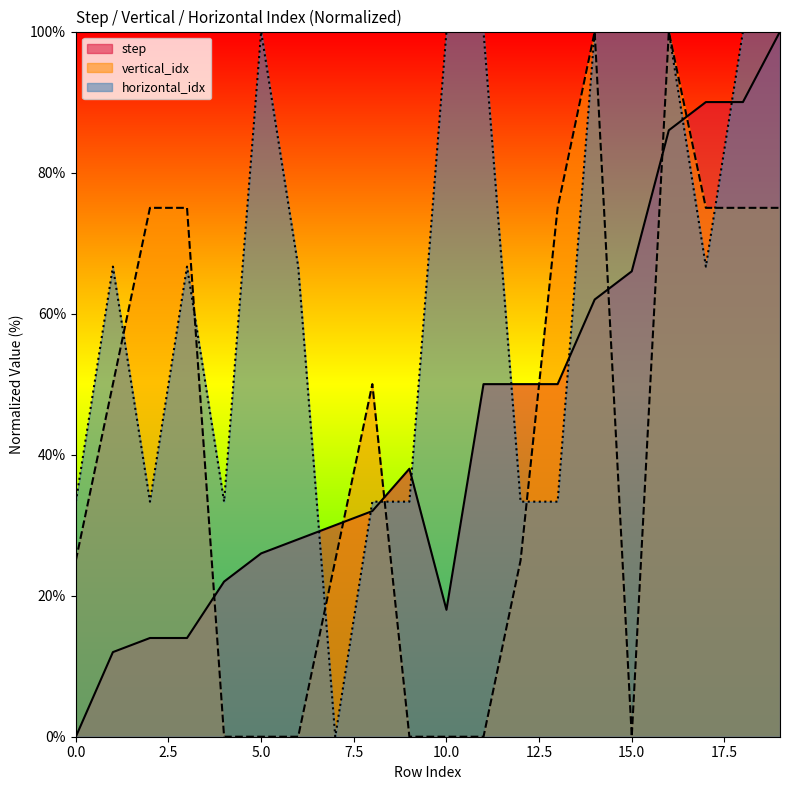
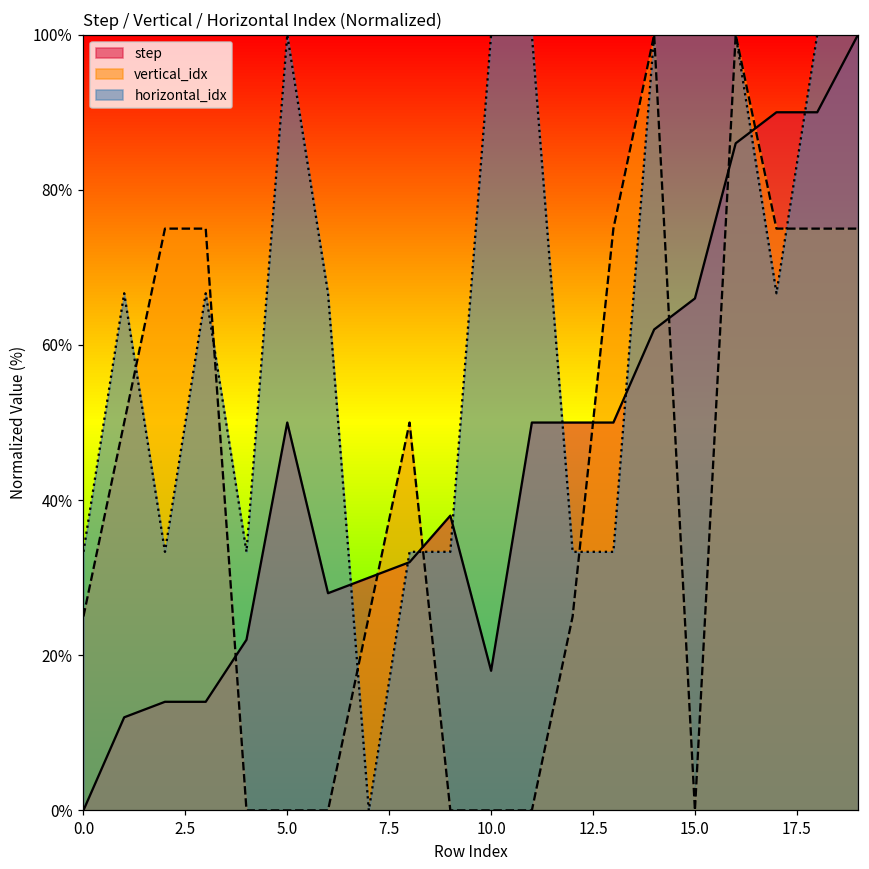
step, 5.0: 26% -> 50%
